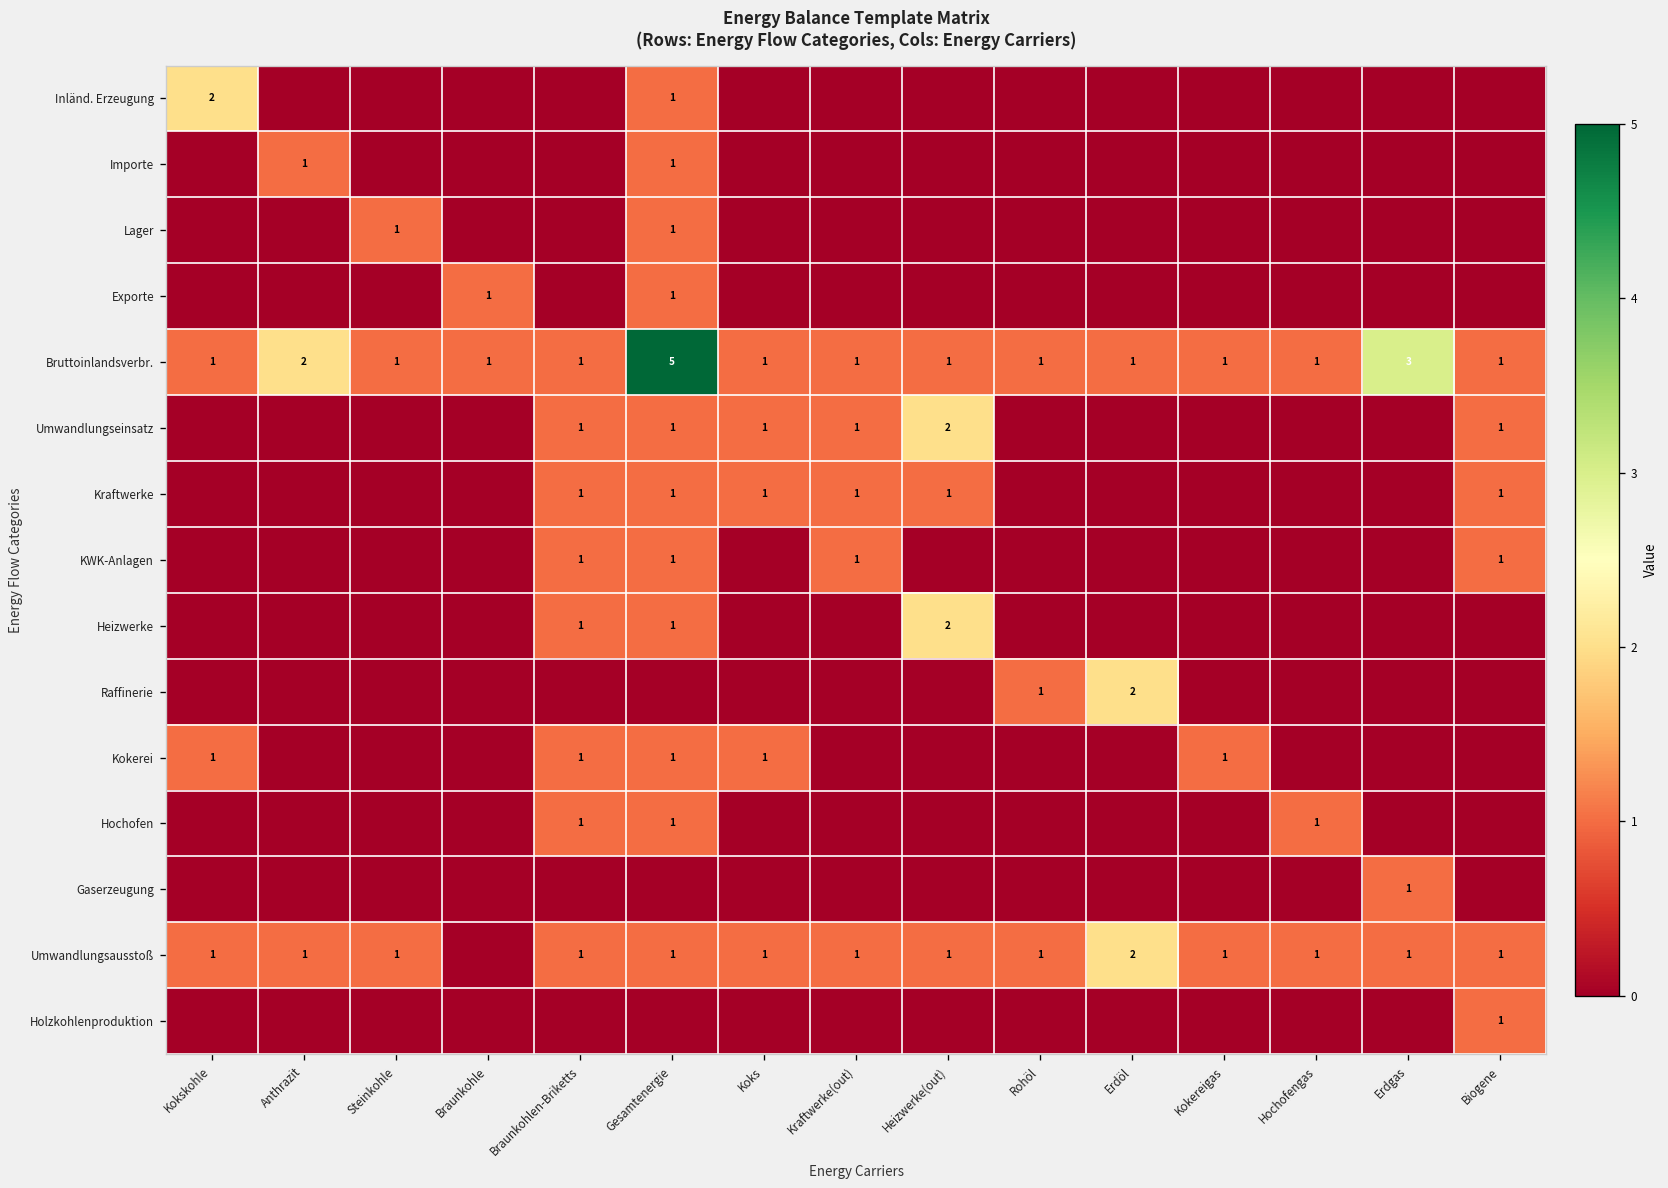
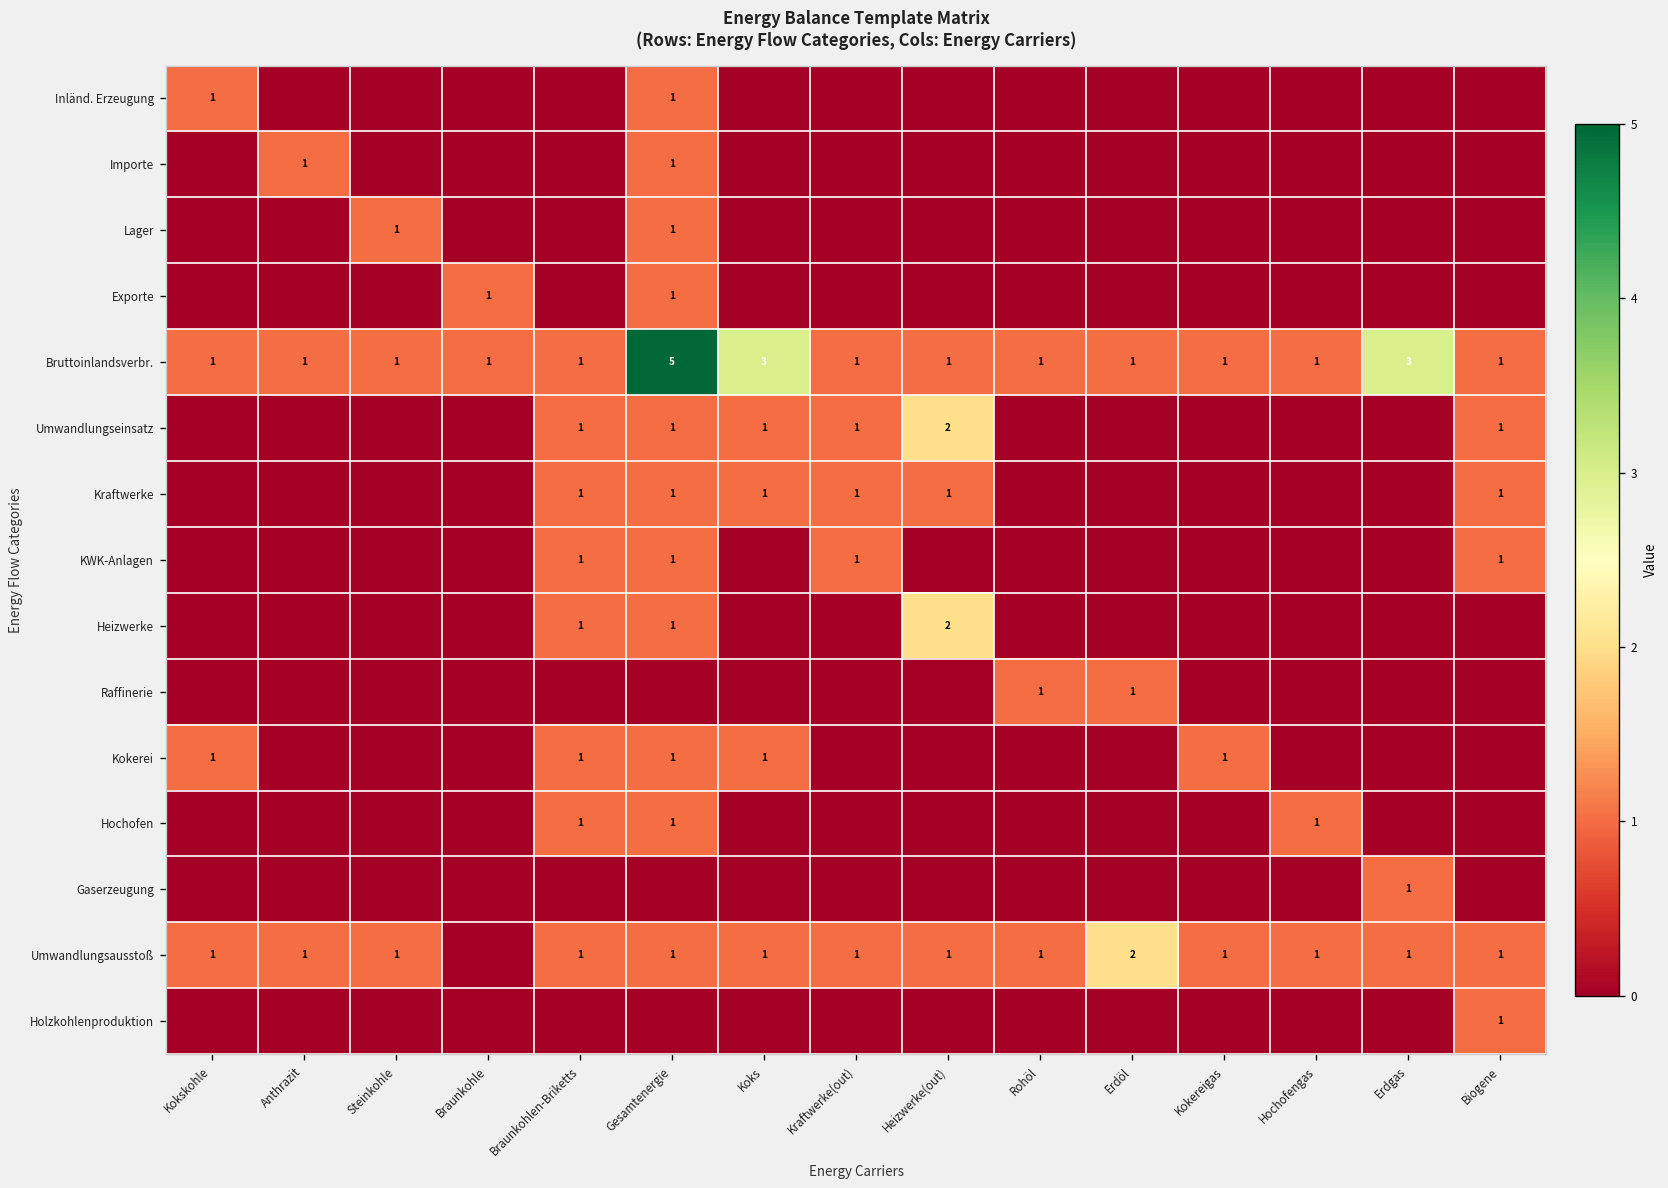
Inländ. Erzeugung, Kokskohle: 2 -> 1
Bruttoinlandsverbr., Anthrazit: 2 -> 1
Bruttoinlandsverbr., Koks: 1 -> 3
Raffinerie, Erdöl: 2 -> 1
